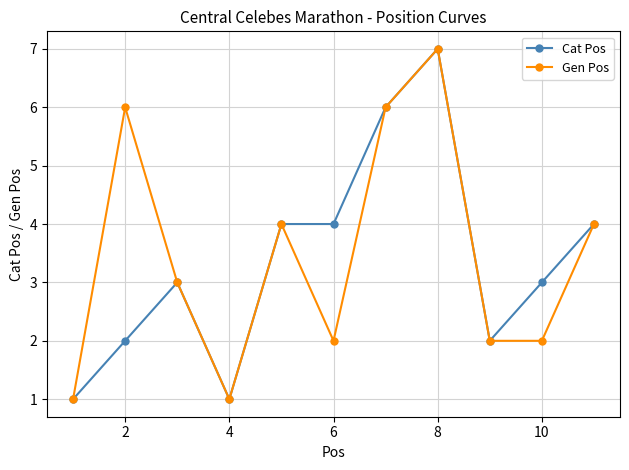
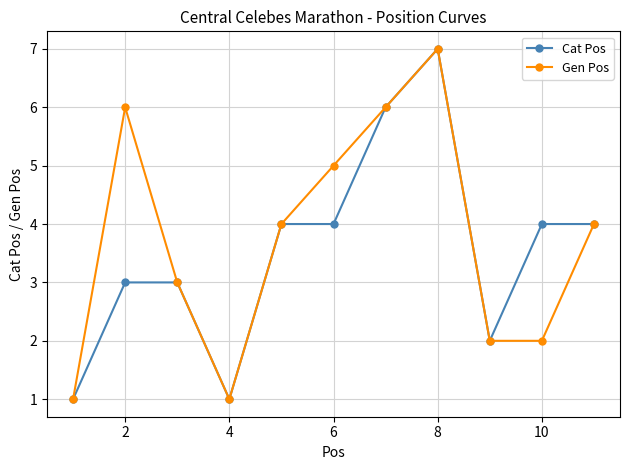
Cat Pos, 2: 2 -> 3
Gen Pos, 6: 2 -> 5
Cat Pos, 10: 3 -> 4
